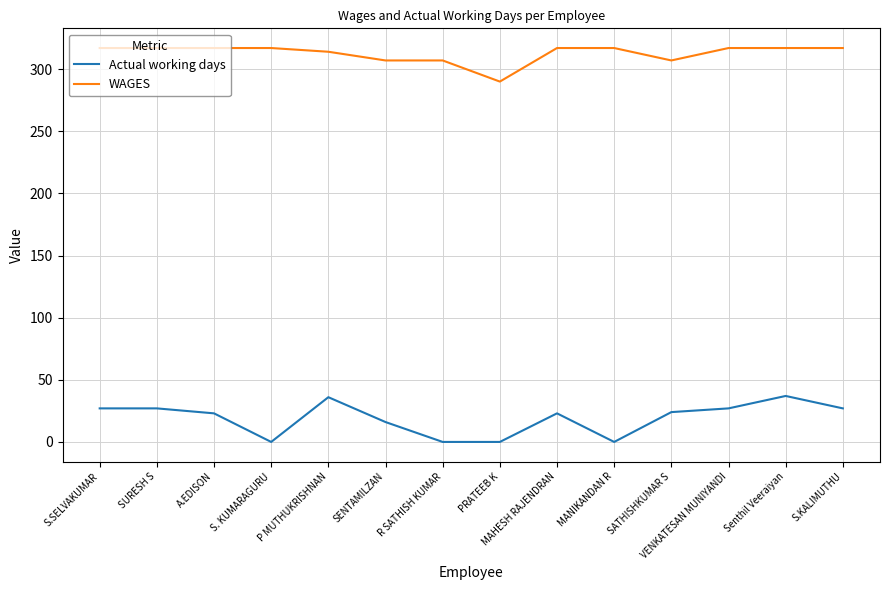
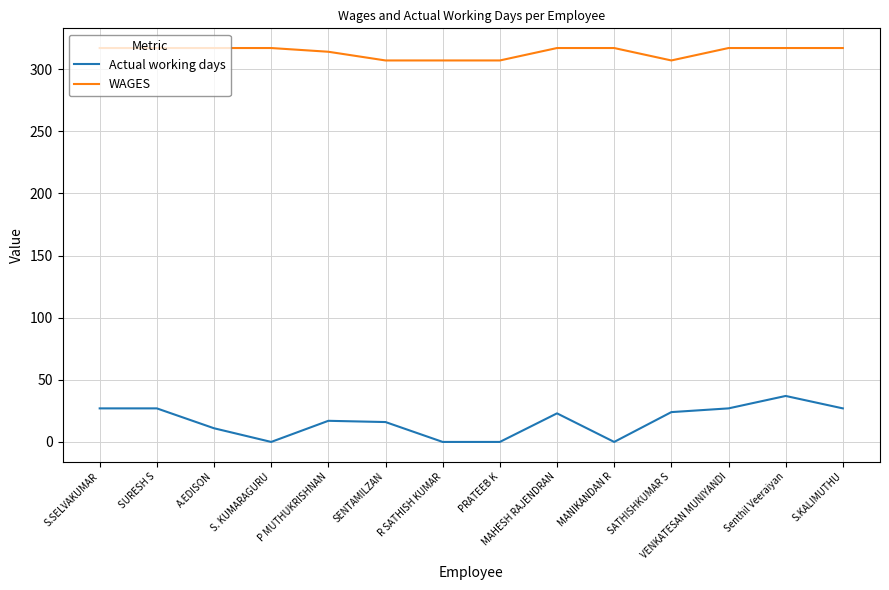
Actual working days, A.EDISON: 23 -> 11
Actual working days, P MUTHUKRISHNAN: 36 -> 17
WAGES, PRATEEB K: 290 -> 307
